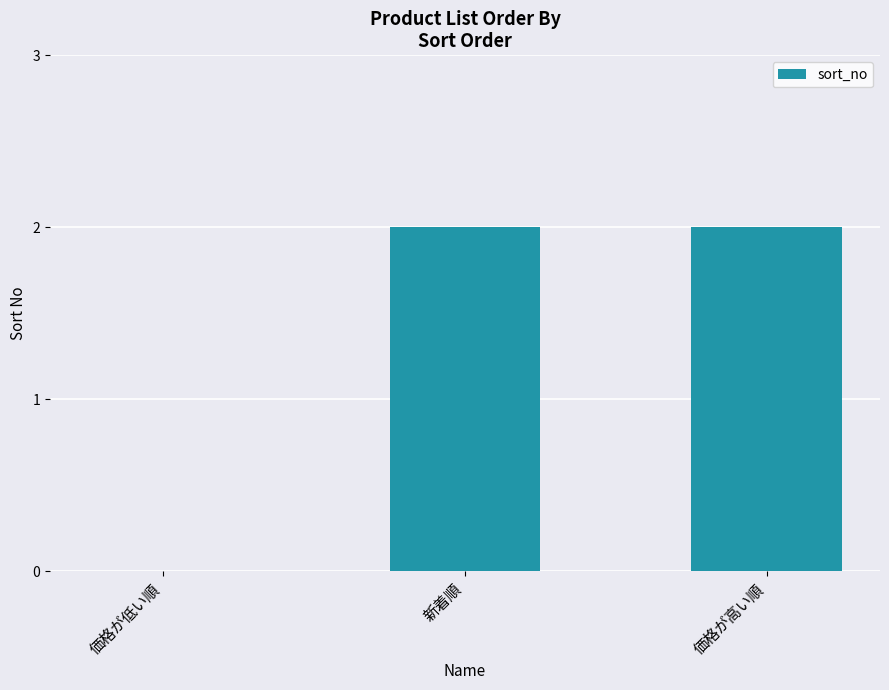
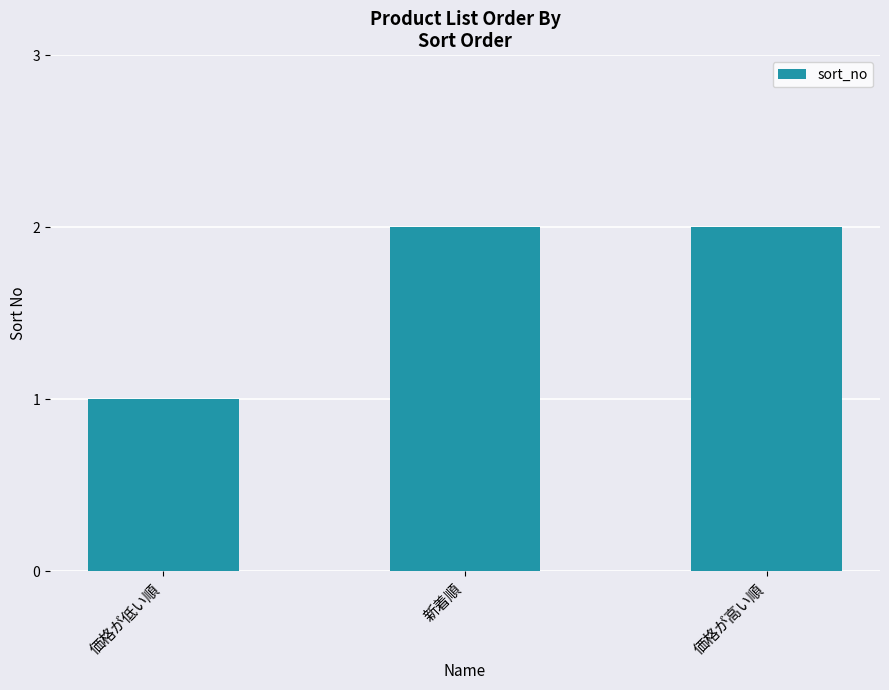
価格が低い順: 0 -> 1
